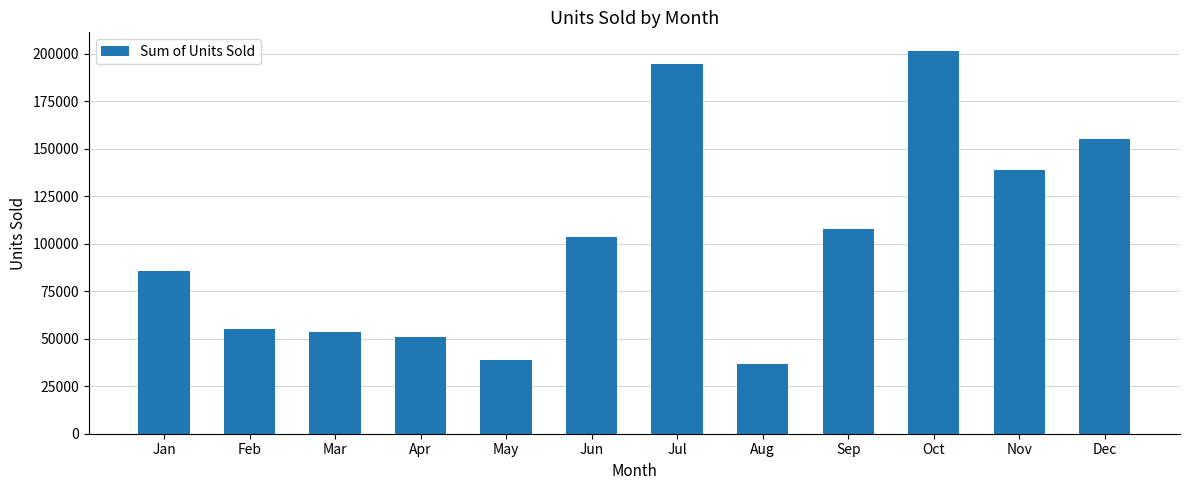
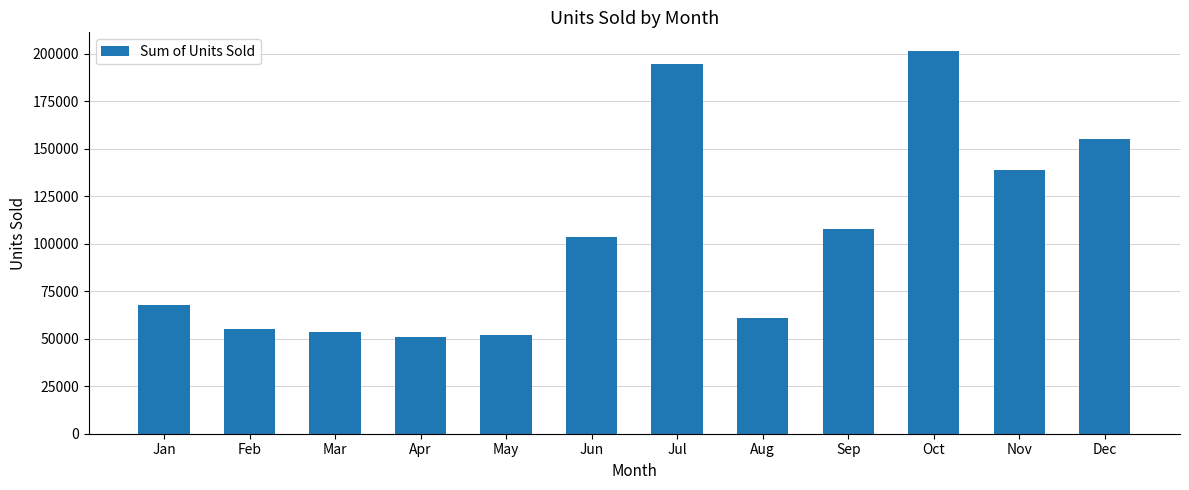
Jan: 86000 -> 68000
May: 39000 -> 52000
Aug: 37000 -> 61000
